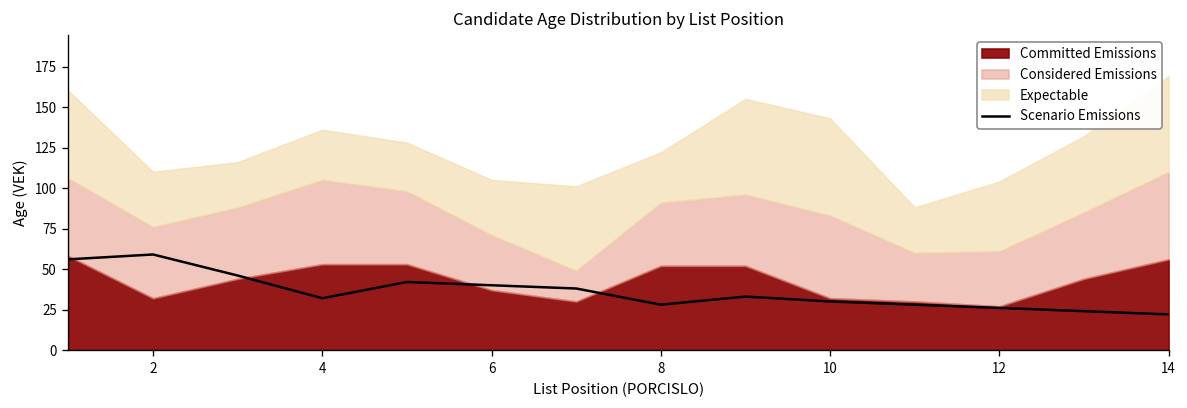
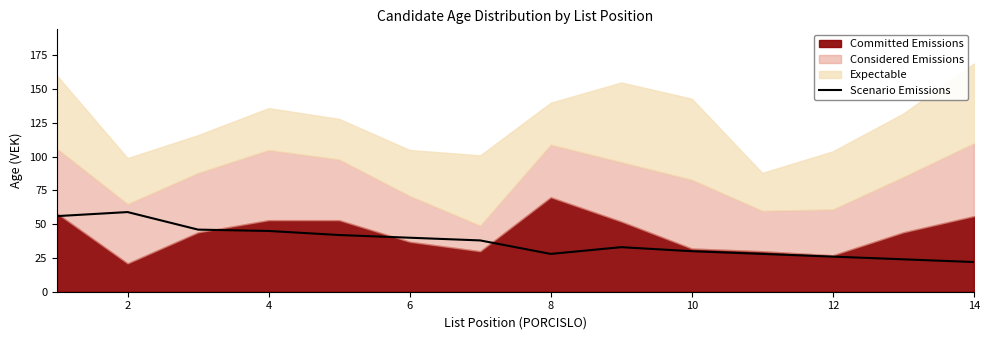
Committed Emissions, 2: 32 -> 21
Scenario Emissions, 4: 32 -> 45
Committed Emissions, 8: 52 -> 70
